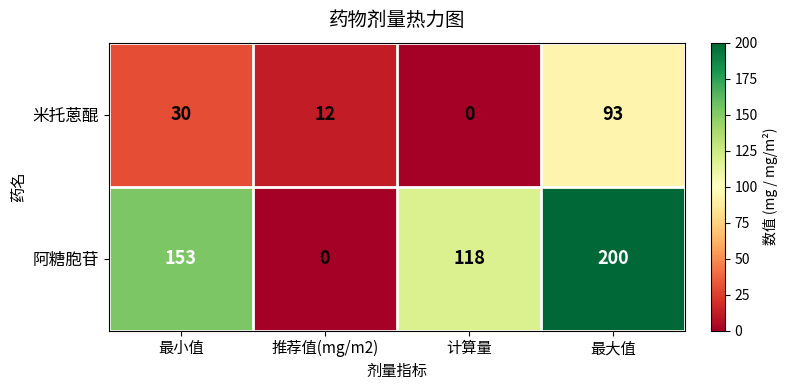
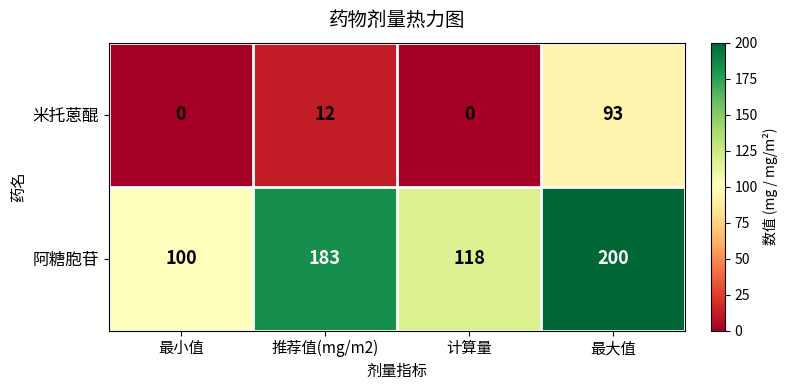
米托蒽醌, 最小值: 30 -> 0
阿糖胞苷, 最小值: 153 -> 100
阿糖胞苷, 推荐值(mg/m2): 0 -> 183
